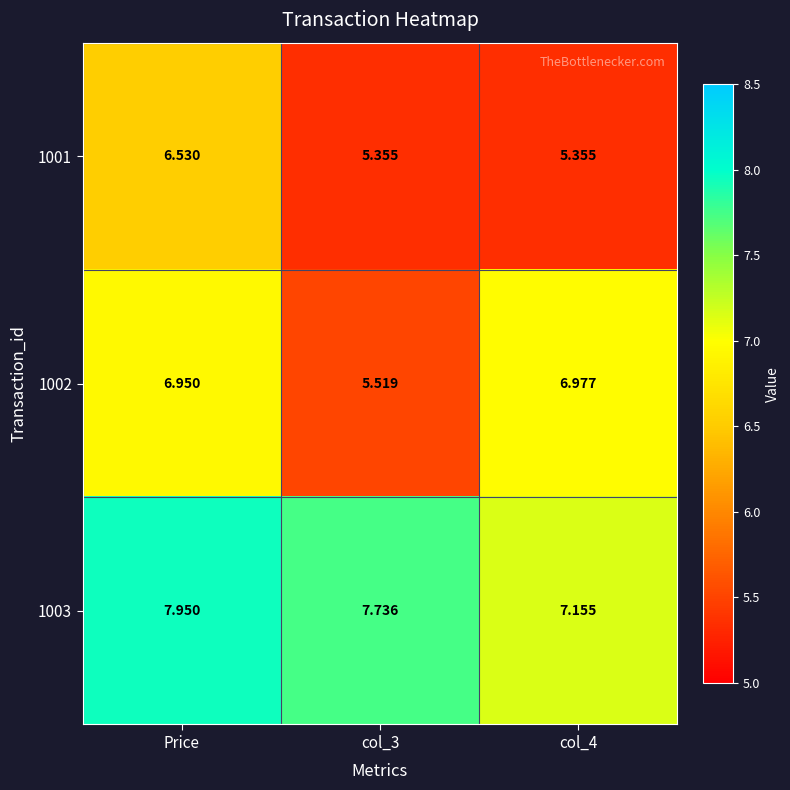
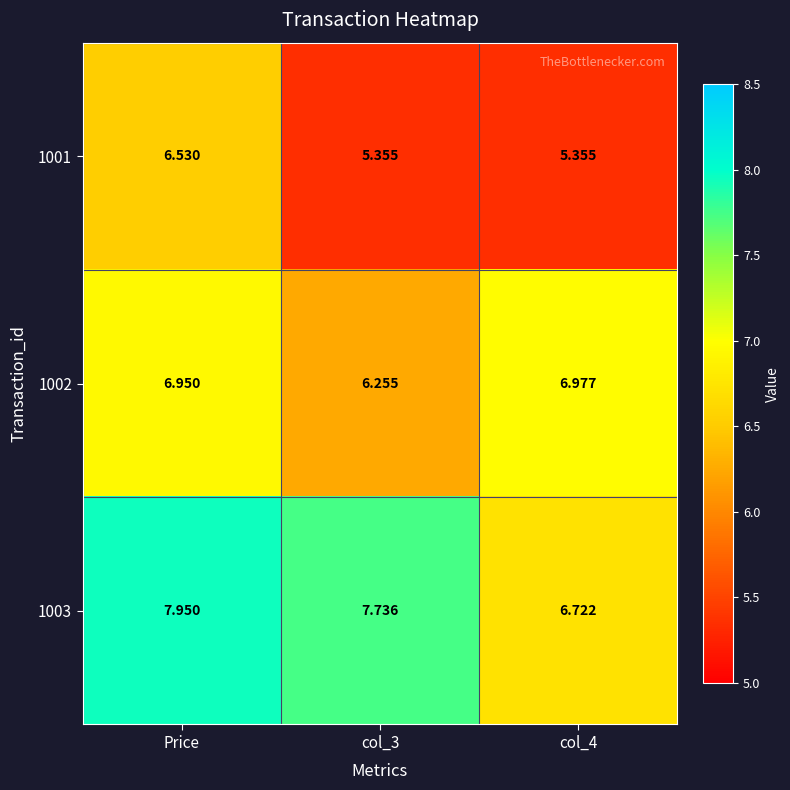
1002, col_3: 5.519 -> 6.255
1003, col_4: 7.155 -> 6.722
